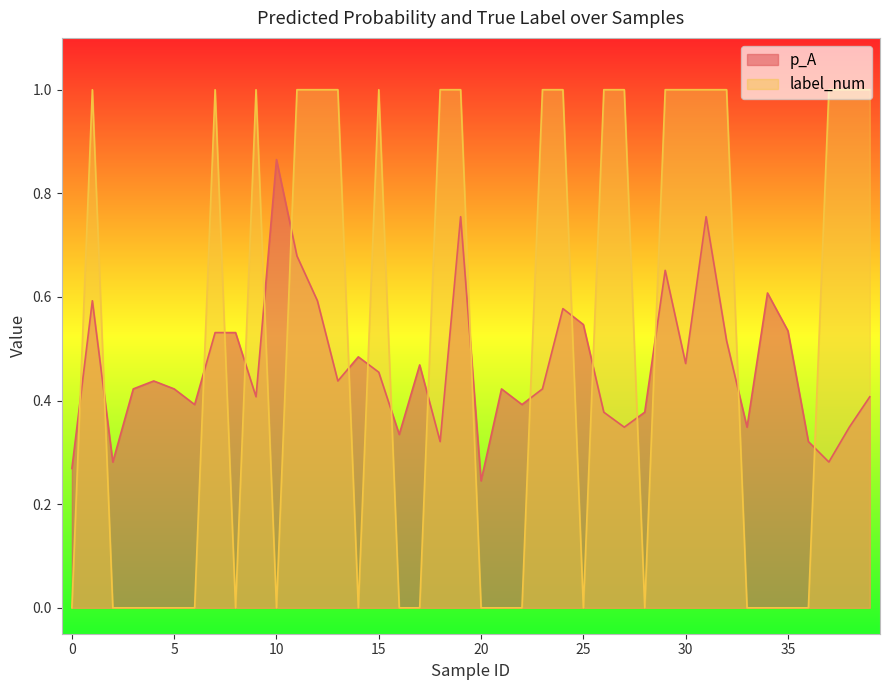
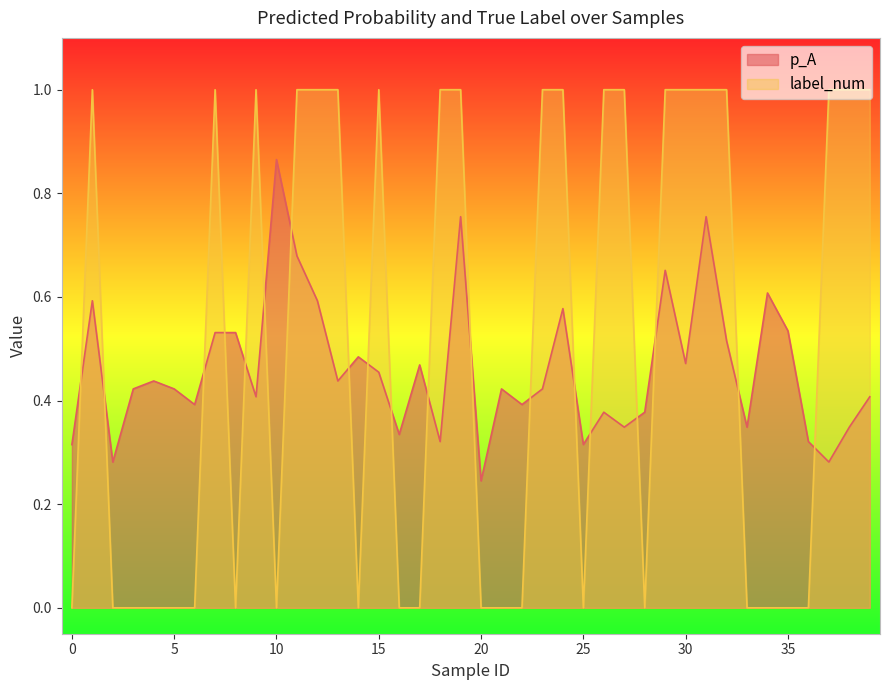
p_A, 0: 0.27 -> 0.31
p_A, 25: 0.55 -> 0.32
